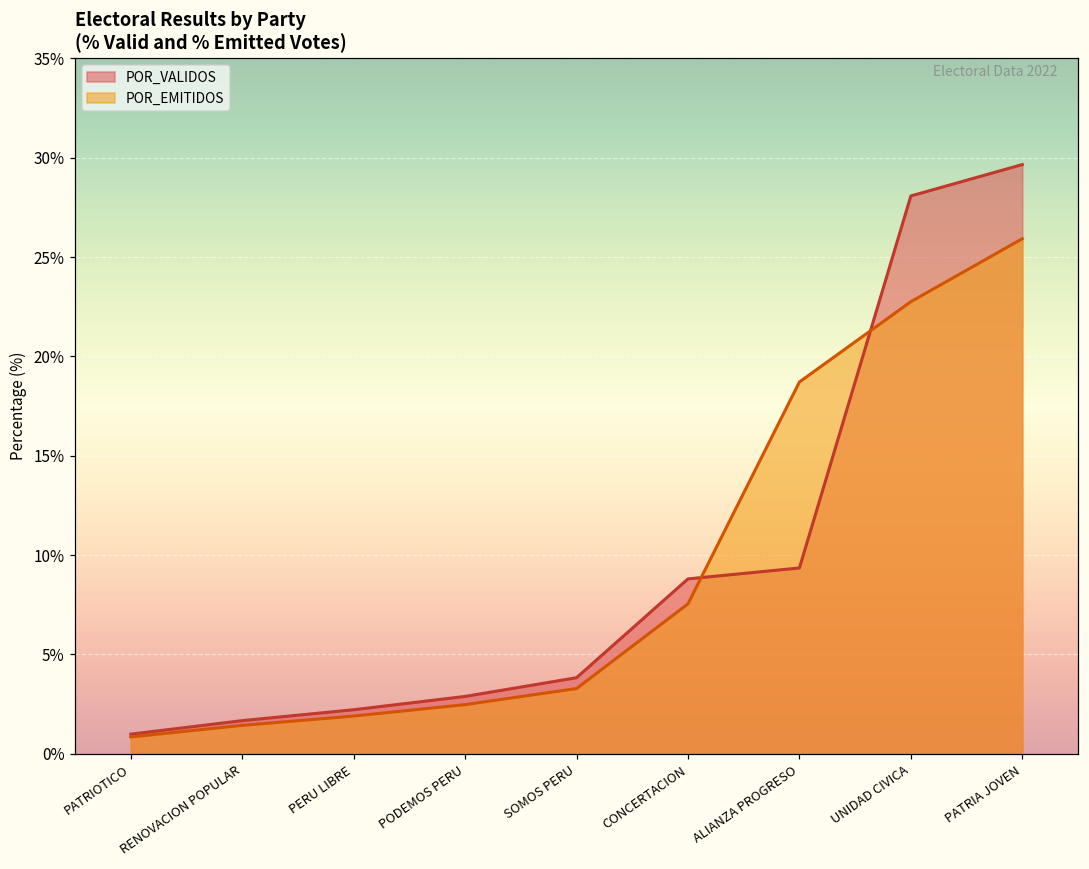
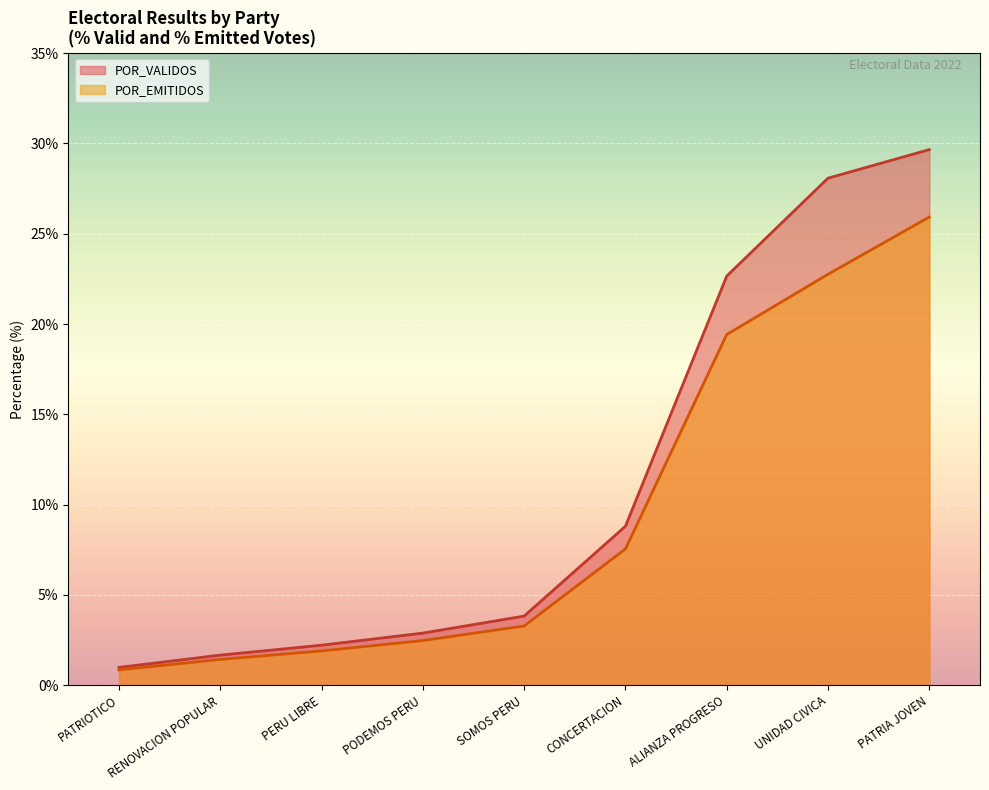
POR_VALIDOS, ALIANZA PROGRESO: 9.4% -> 22.7%
POR_EMITIDOS, ALIANZA PROGRESO: 18.7% -> 19.4%
